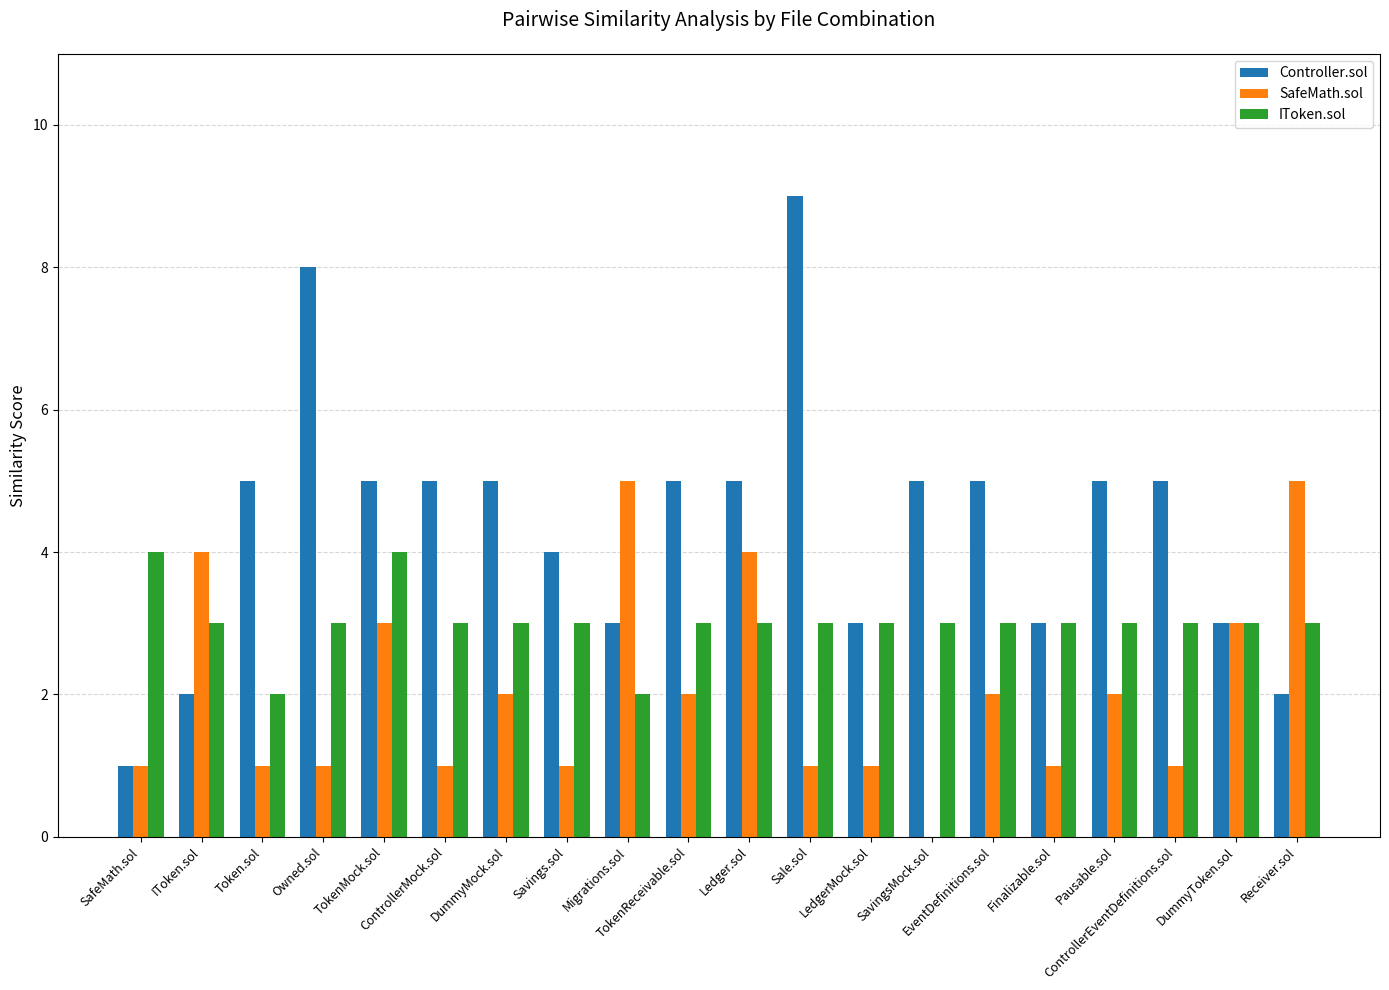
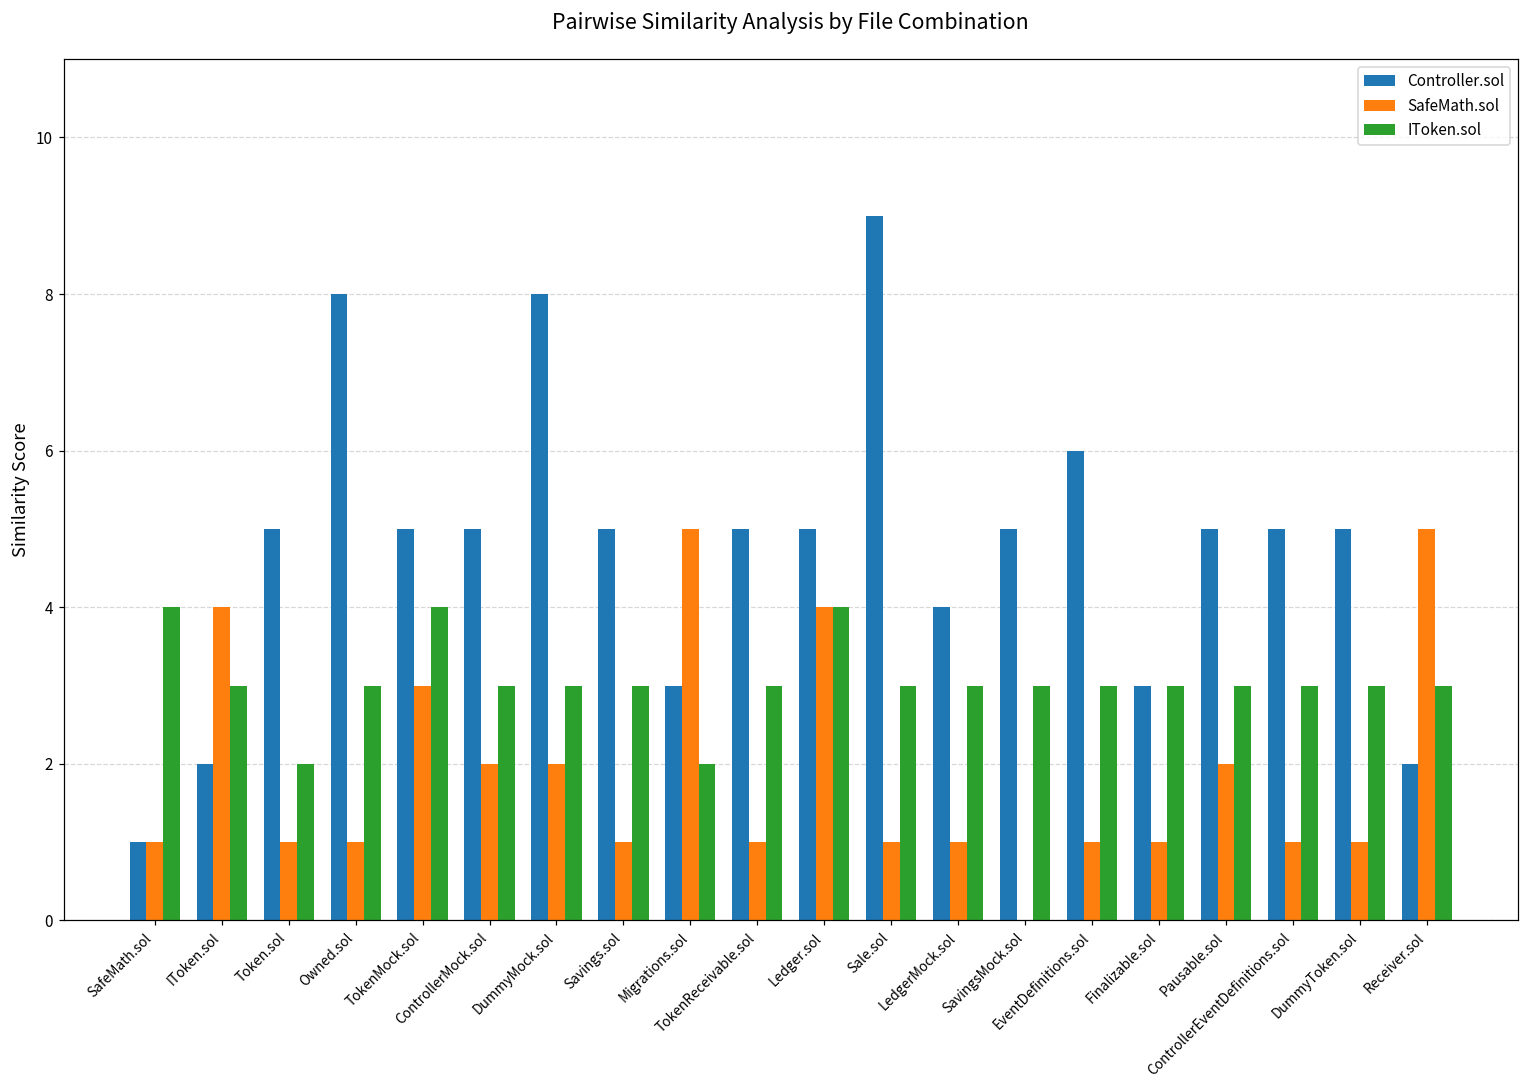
SafeMath.sol, ControllerMock.sol: 1 -> 2
Controller.sol, DummyMock.sol: 5 -> 8
Controller.sol, Savings.sol: 4 -> 5
SafeMath.sol, TokenReceivable.sol: 2 -> 1
IToken.sol, Ledger.sol: 3 -> 4
Controller.sol, LedgerMock.sol: 3 -> 4
Controller.sol, EventDefinitions.sol: 5 -> 6
SafeMath.sol, EventDefinitions.sol: 2 -> 1
Controller.sol, DummyToken.sol: 3 -> 5
SafeMath.sol, DummyToken.sol: 3 -> 1
